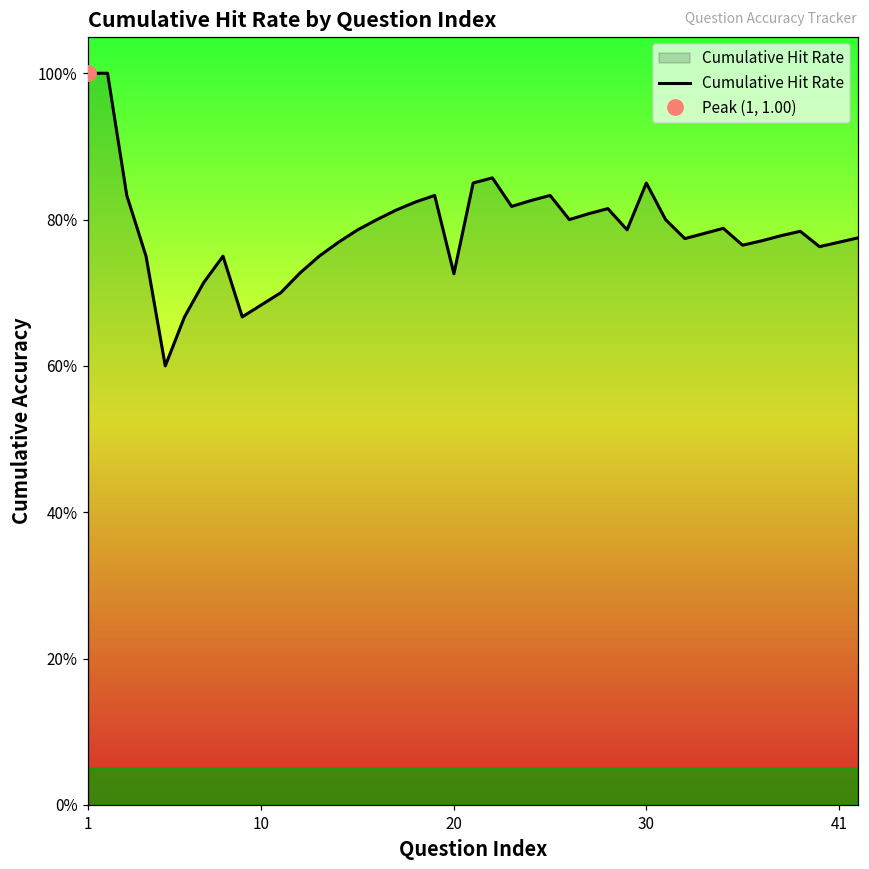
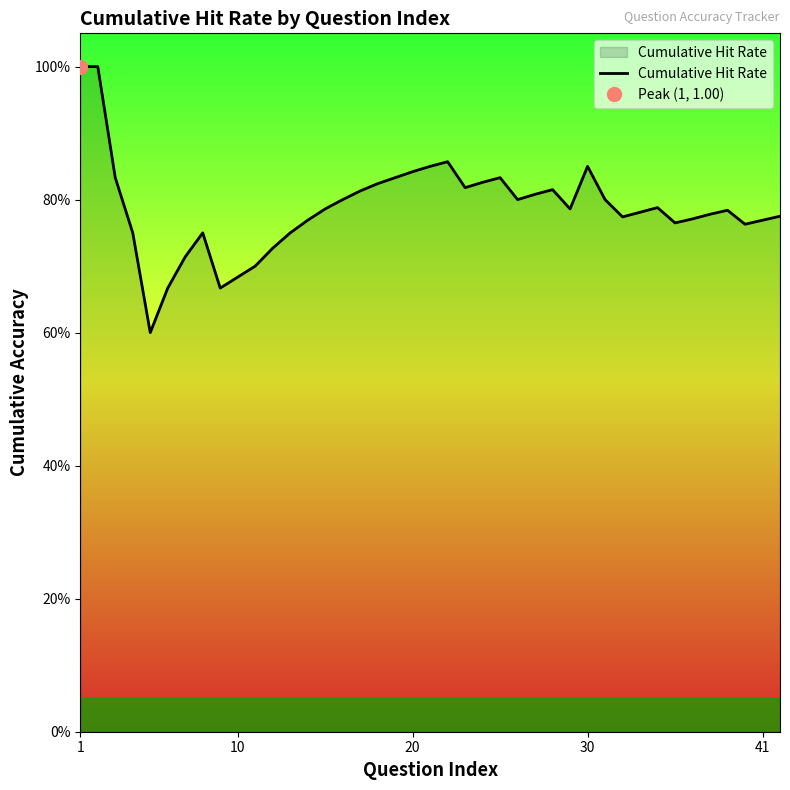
Cumulative Hit Rate, 20: 73% -> 84%
